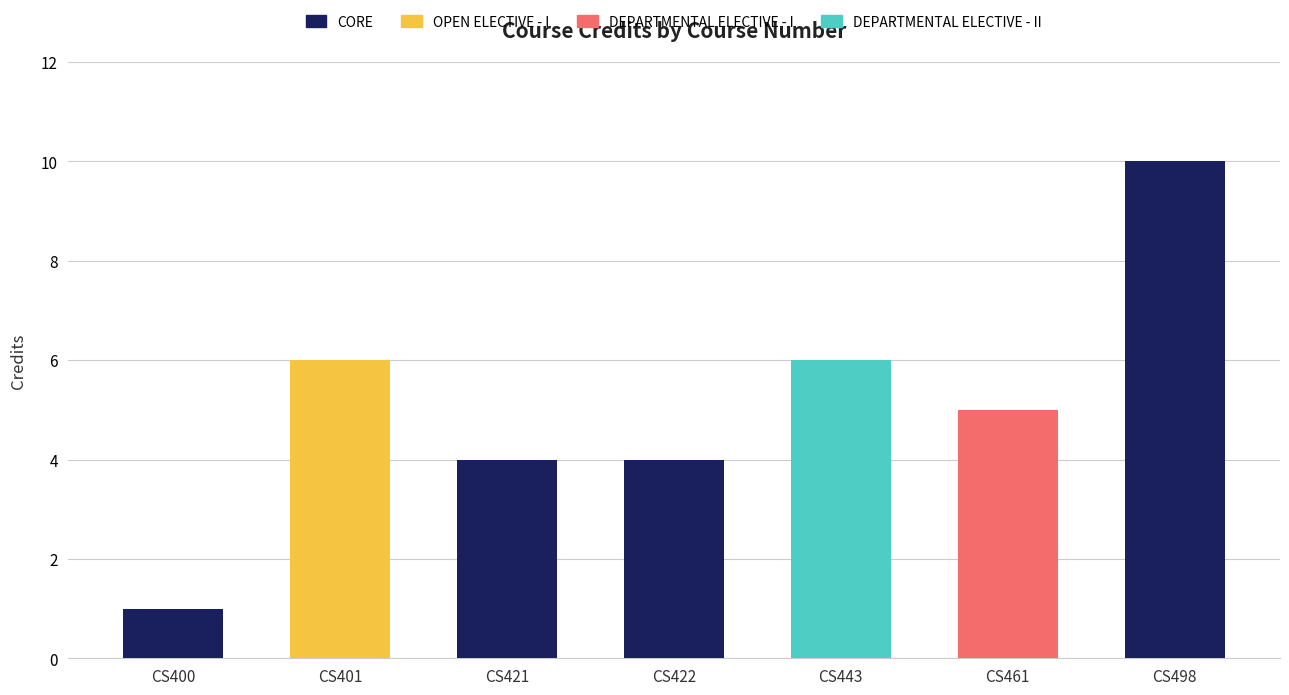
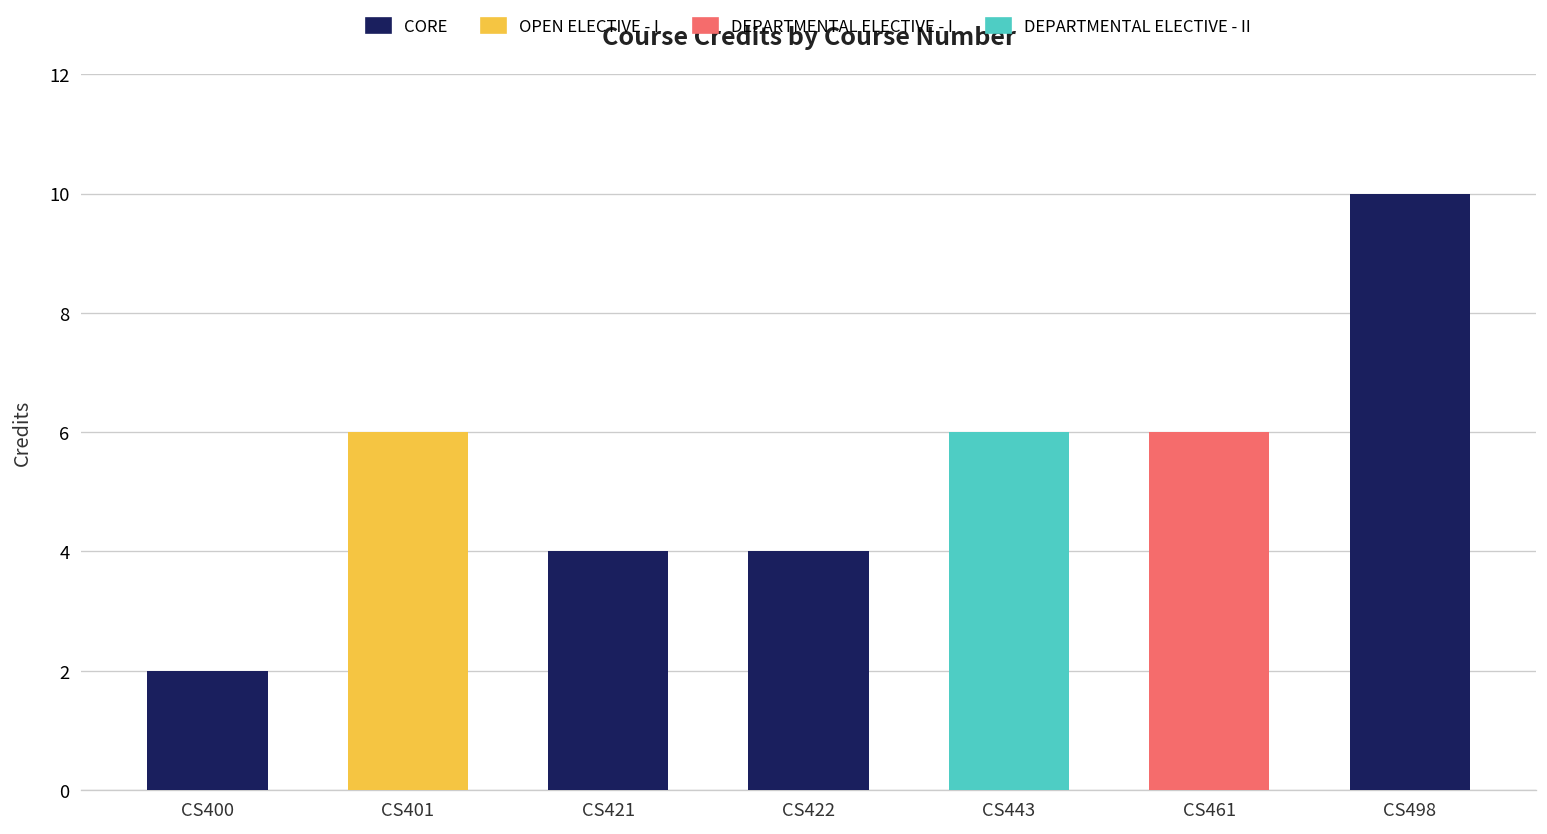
CS400: 1 -> 2
CS461: 5 -> 6
